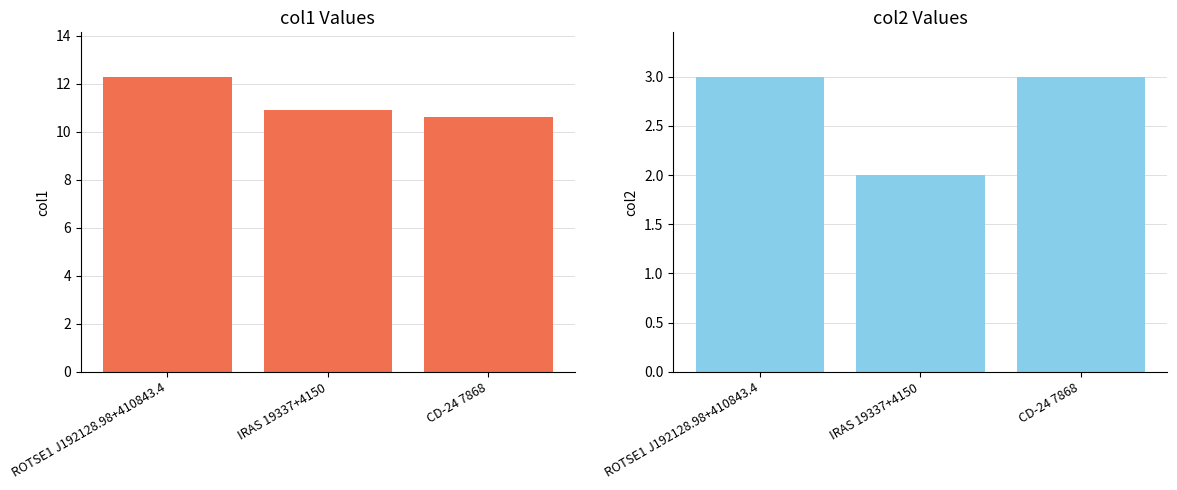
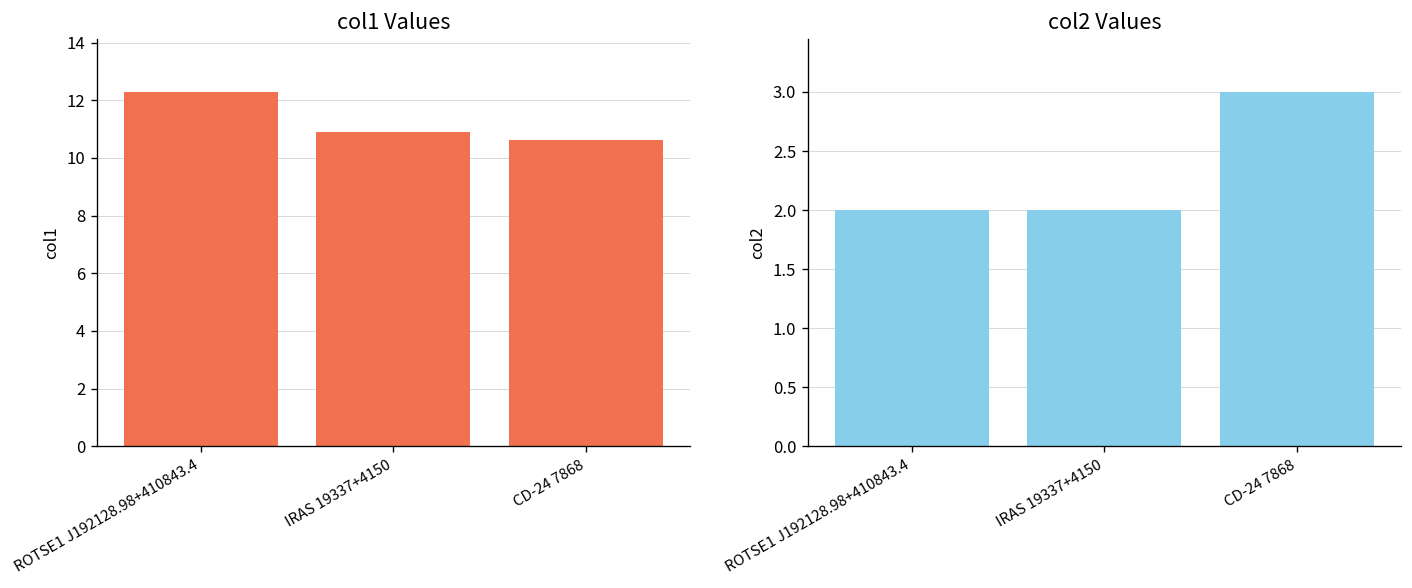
col2 Values, ROTSE1 J192128.98+410843.4: 3 -> 2
